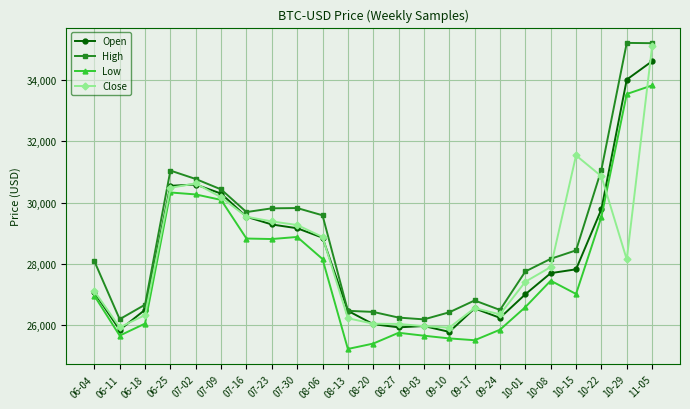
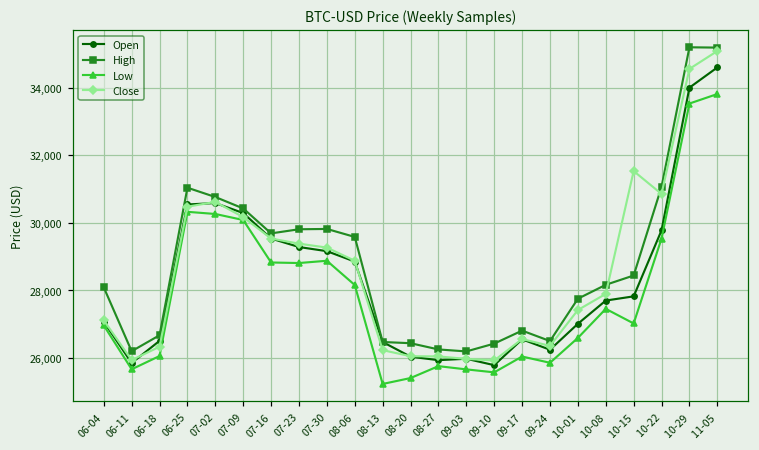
Low, 09-17: 25,500 -> 26,000
Close, 10-29: 28,100 -> 34,600
